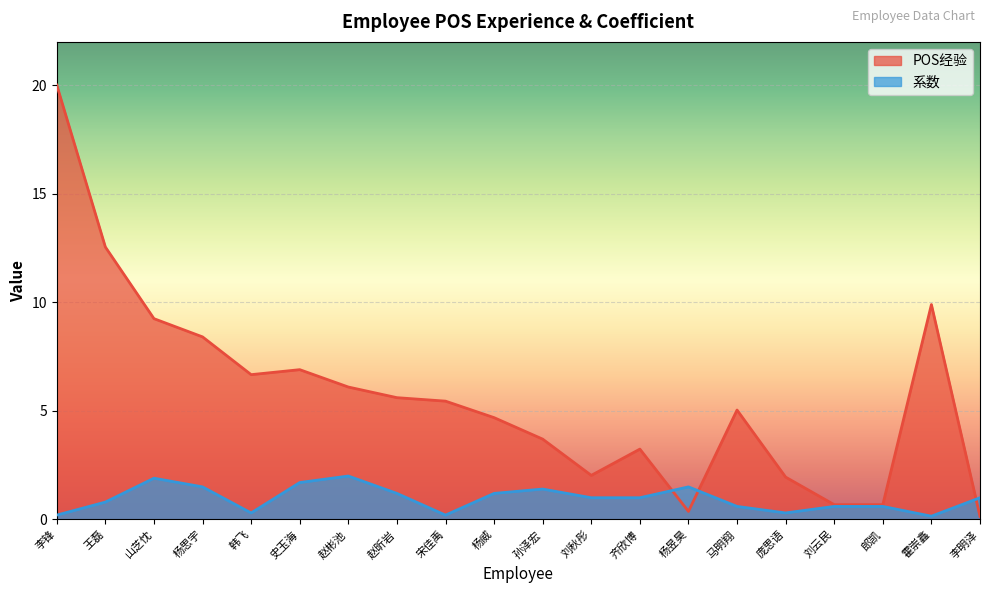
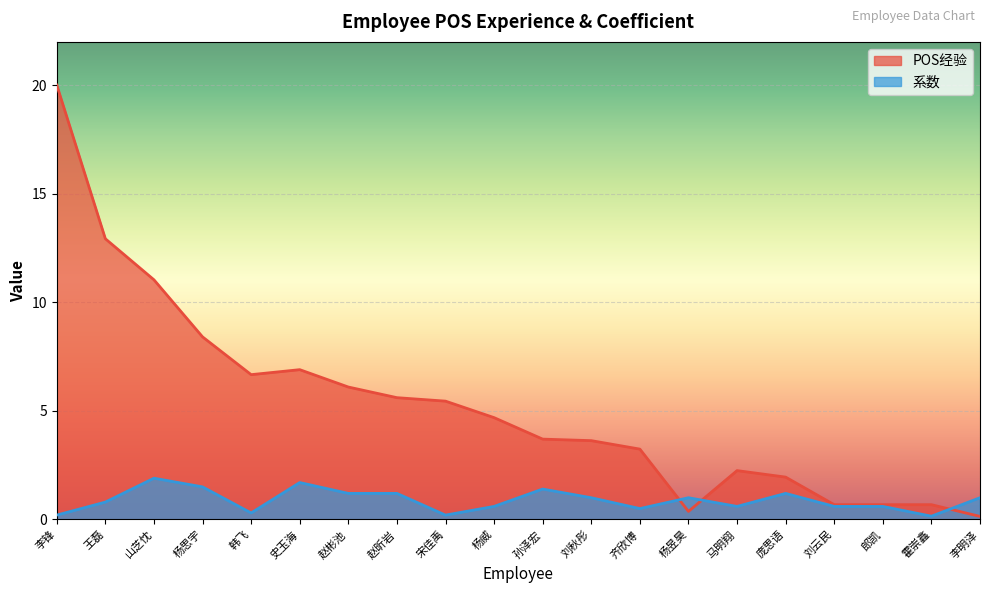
POS经验, 王磊: 12.6 -> 12.9
POS经验, 山芝忱: 9.3 -> 11.0
系数, 赵彬池: 2.0 -> 1.2
系数, 杨威: 1.2 -> 0.6
POS经验, 刘秋彤: 2.0 -> 3.6
系数, 齐欣博: 1.0 -> 0.5
系数, 杨昱昊: 1.5 -> 1.0
POS经验, 马明翔: 5.0 -> 2.3
系数, 庞思语: 0.3 -> 1.2
POS经验, 霍崇鑫: 9.9 -> 0.7
